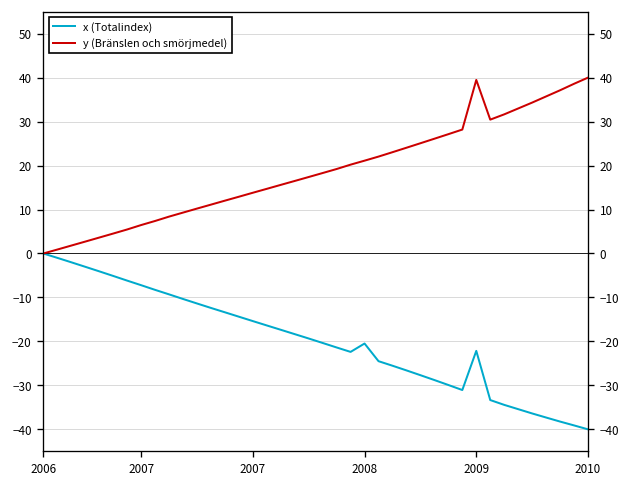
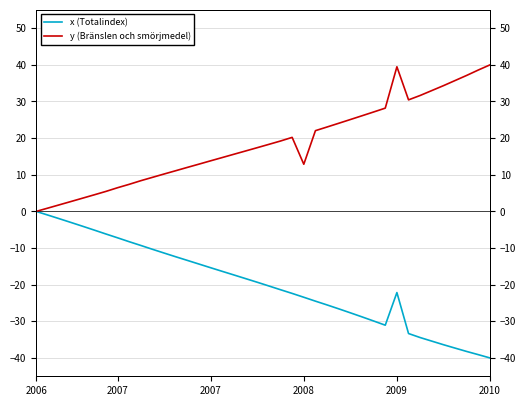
x (Totalindex), 2008: -20 -> -23
y (Bränslen och smörjmedel), 2008: 21 -> 13
